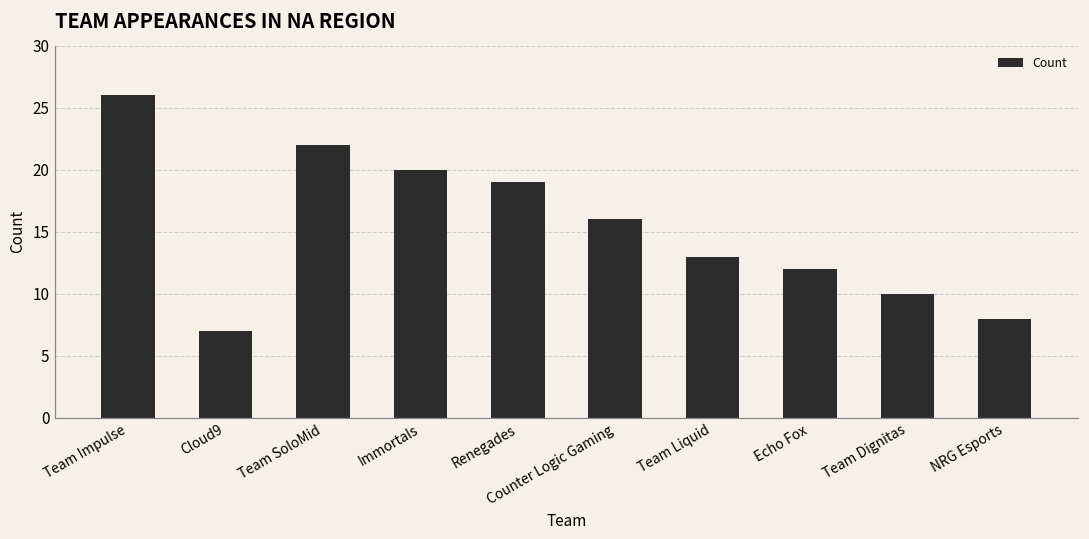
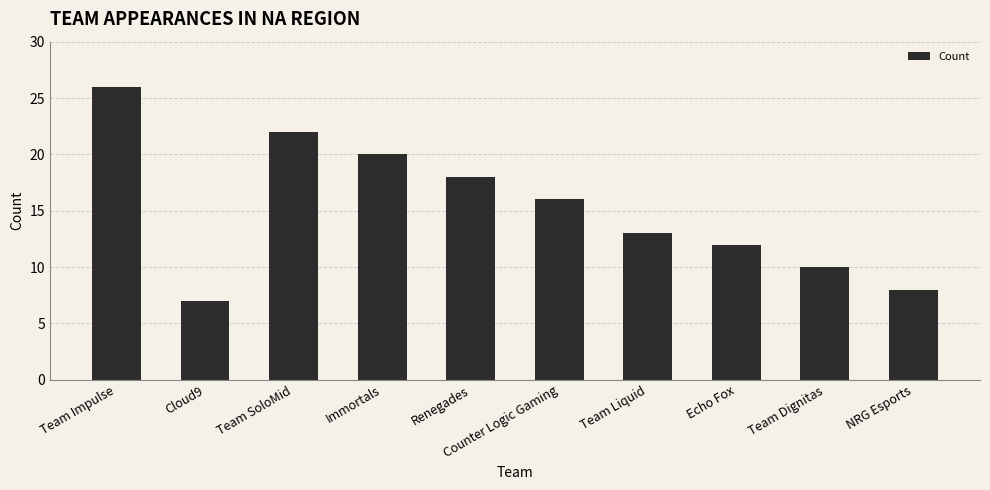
Renegades: 19 -> 18
